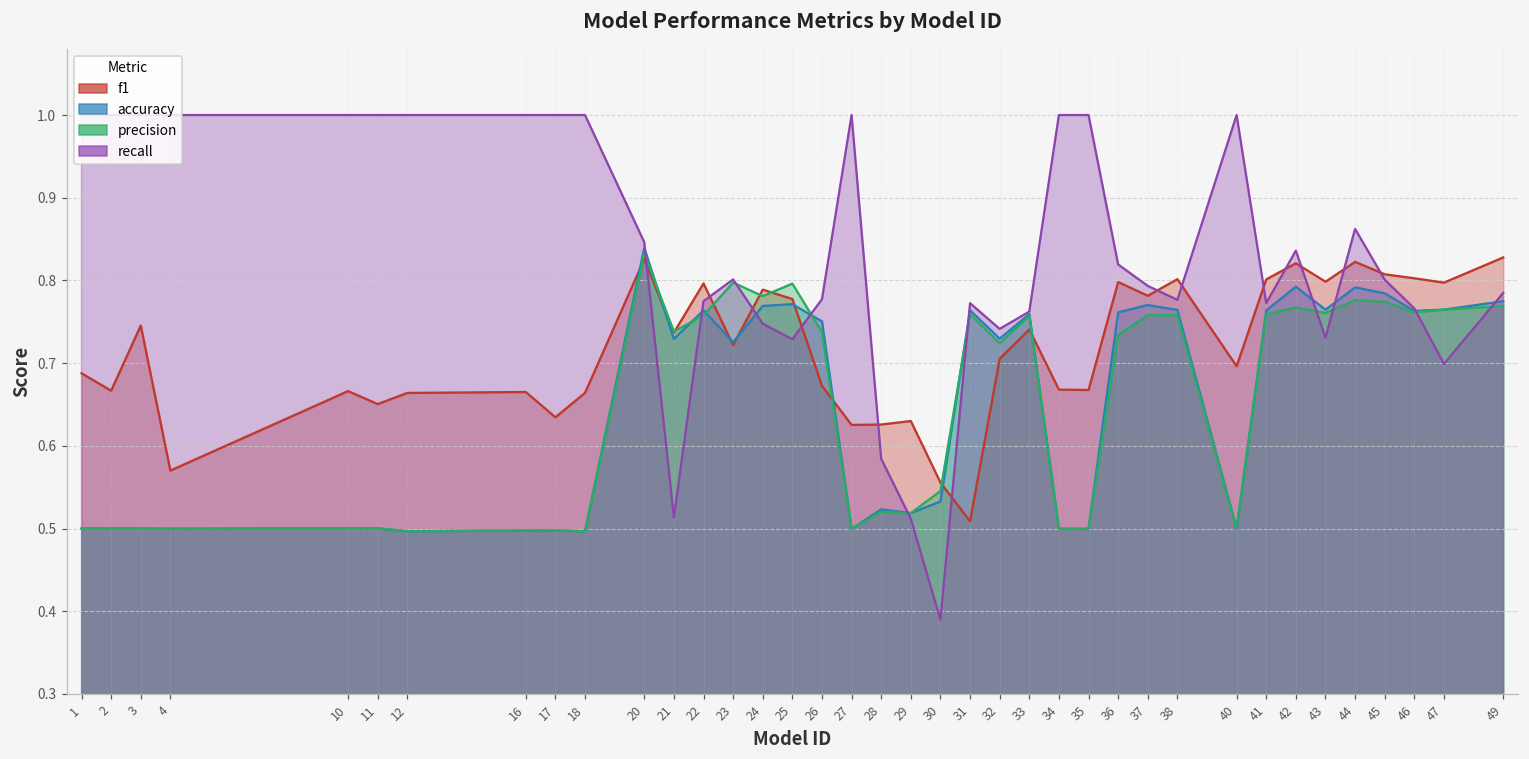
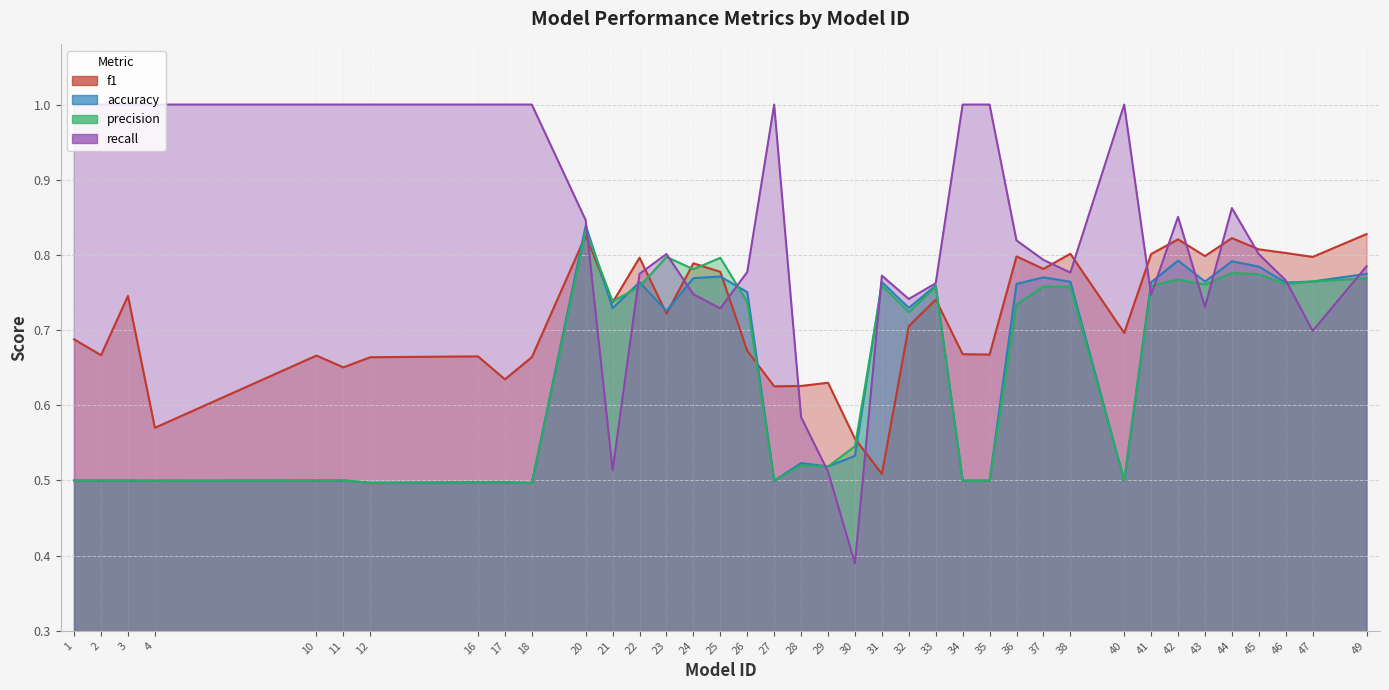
recall, 41: 0.77 -> 0.75
recall, 42: 0.84 -> 0.85
